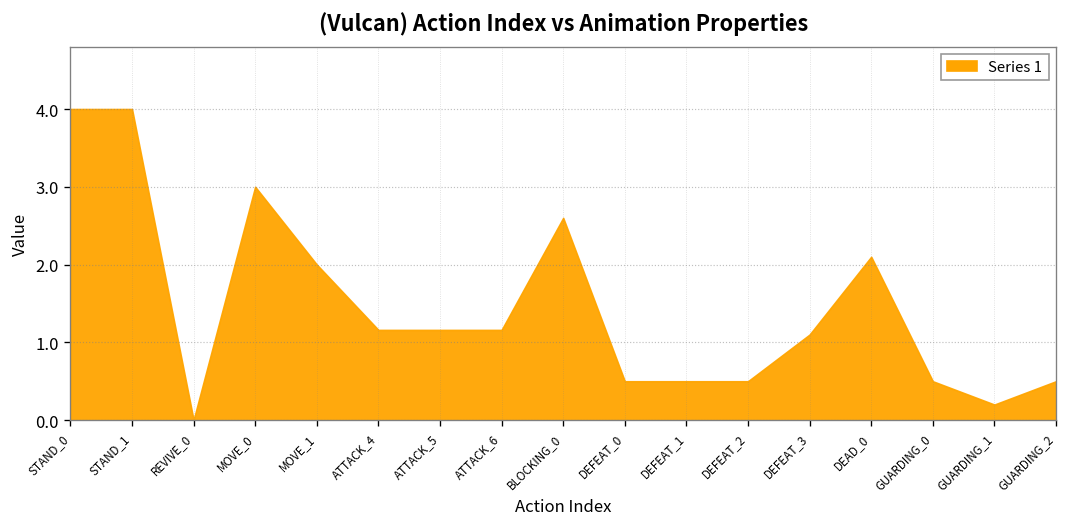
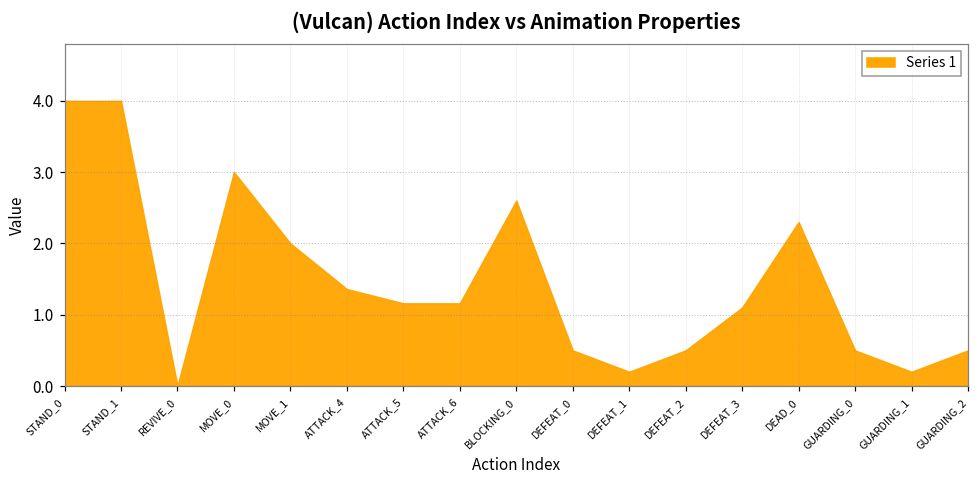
ATTACK_4: 1.2 -> 1.4
DEFEAT_1: 0.5 -> 0.2
DEAD_0: 2.1 -> 2.3
